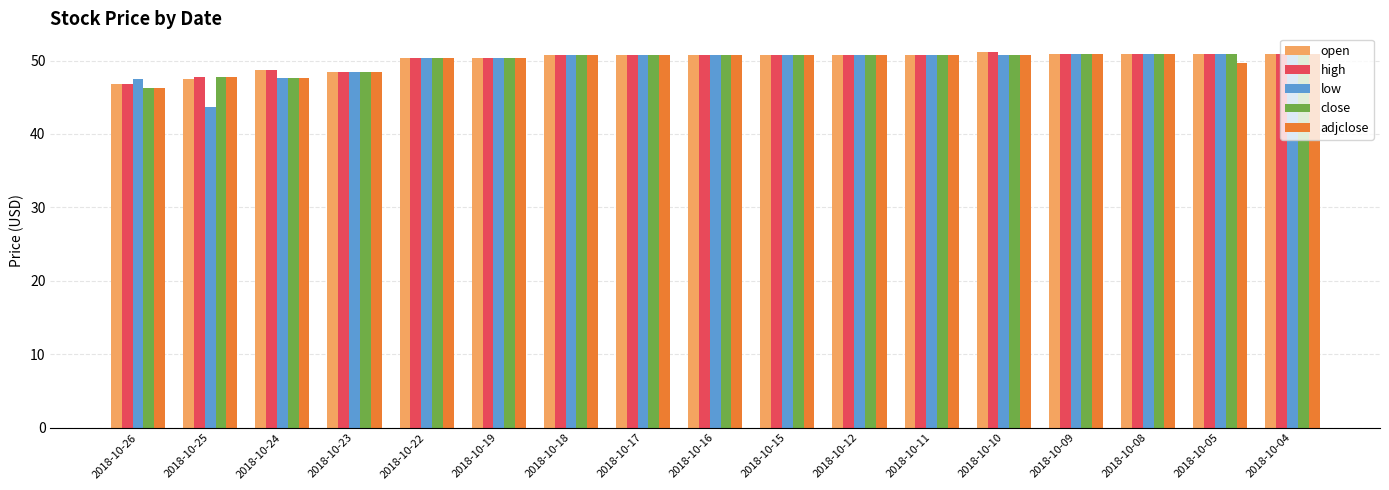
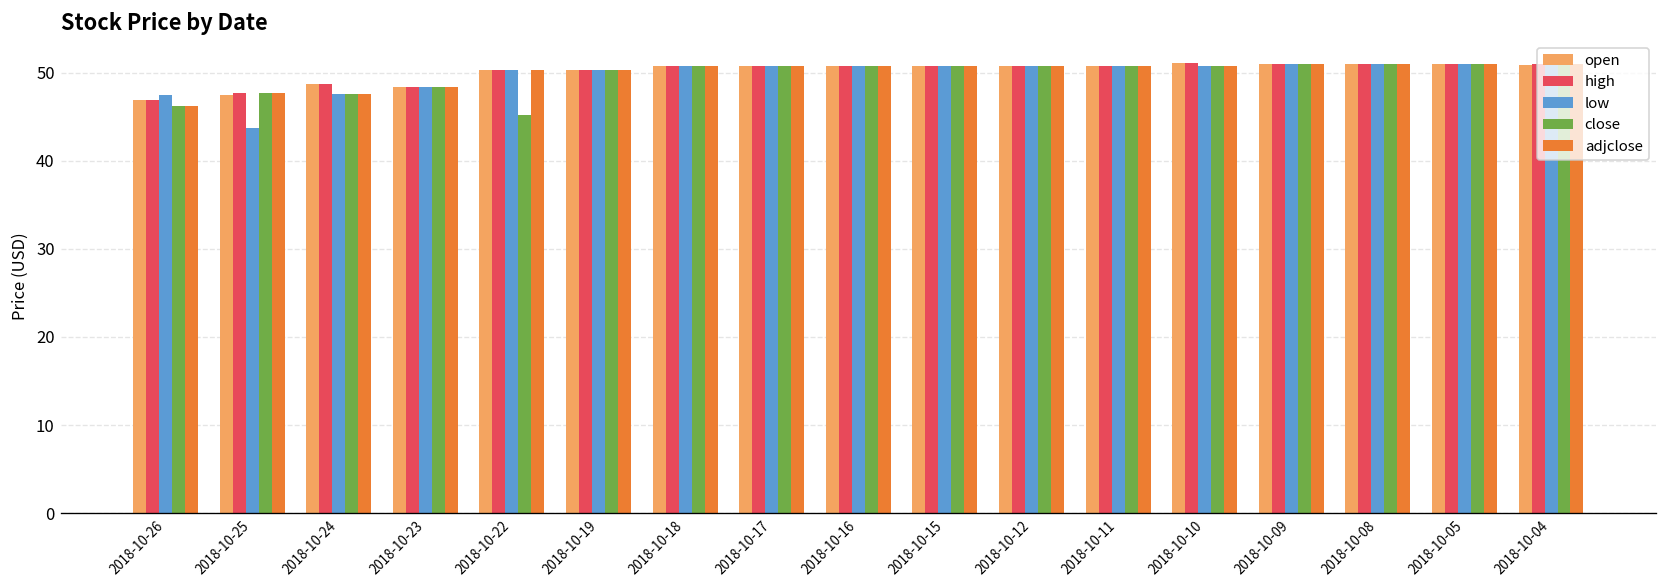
close, 2018-10-22: 50 -> 45
adjclose, 2018-10-05: 50 -> 51
